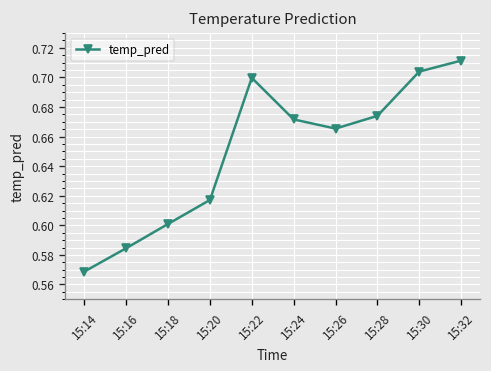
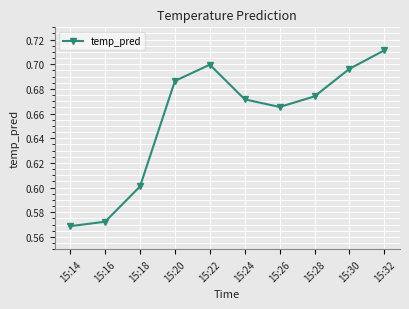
15:16: 0.585 -> 0.572
15:20: 0.617 -> 0.687
15:30: 0.704 -> 0.696
